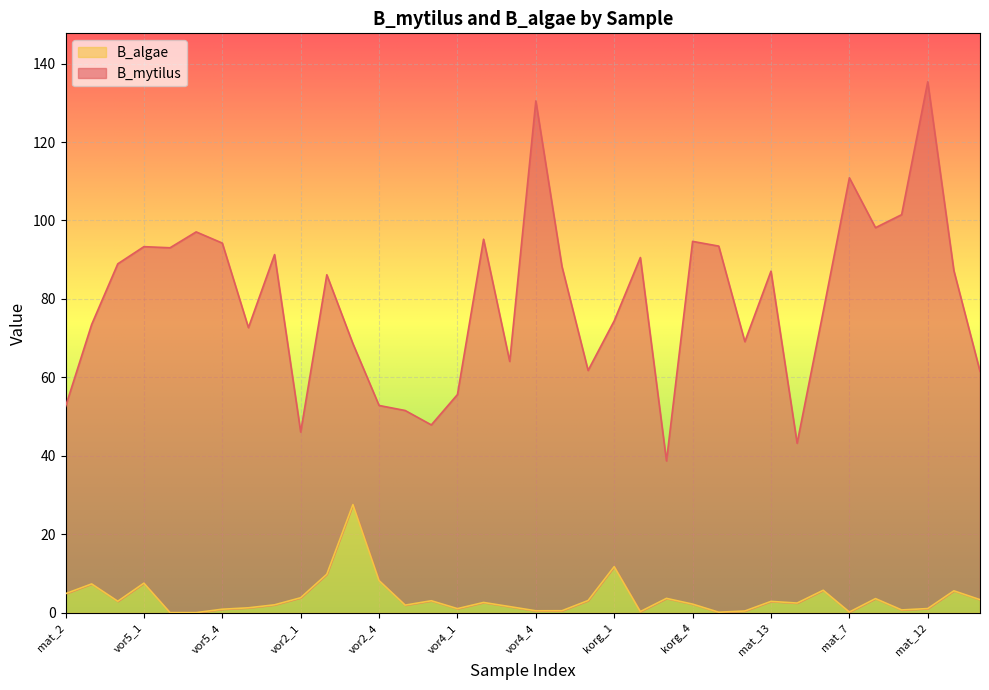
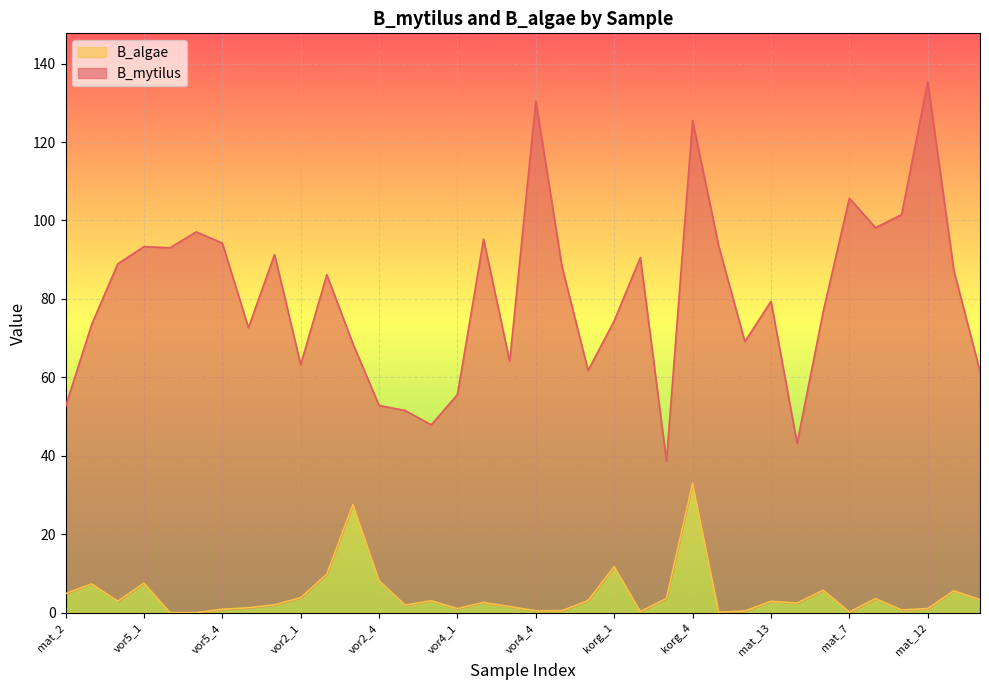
B_mytilus, vor2_1: 42 -> 59
B_algae, korg_4: 2 -> 33
B_mytilus, mat_13: 84 -> 76
B_mytilus, mat_7: 111 -> 105
